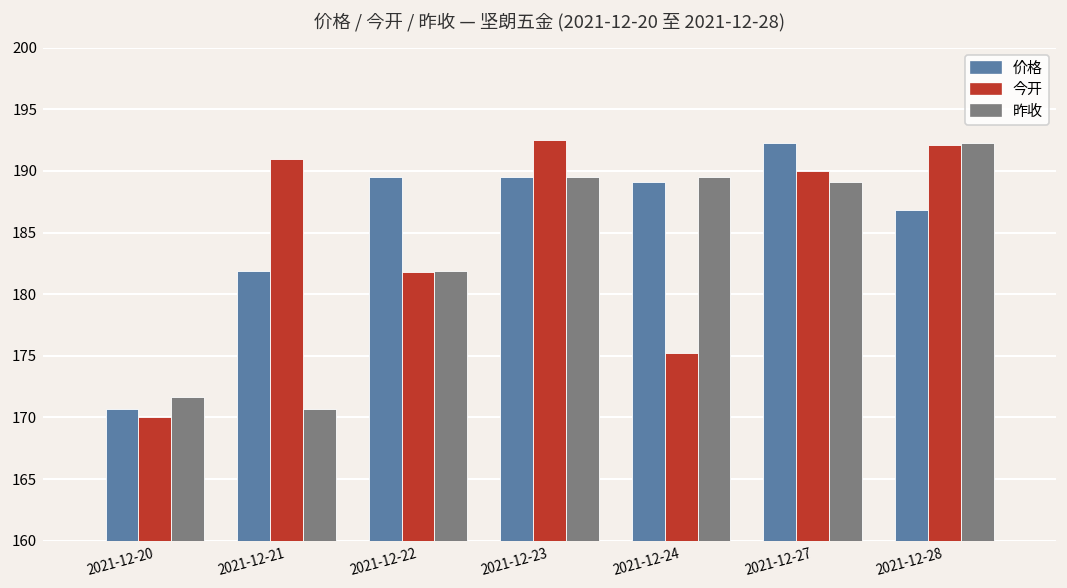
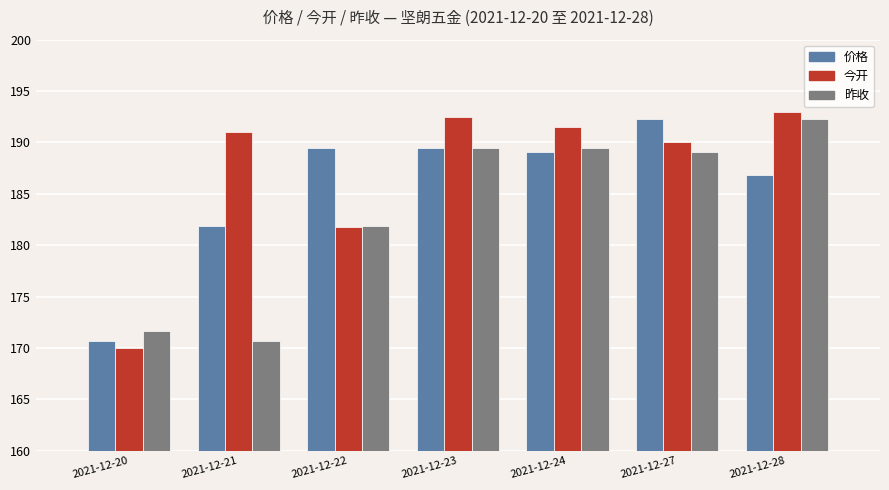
今开, 2021-12-24: 175.2 -> 191.5
今开, 2021-12-28: 192.1 -> 193.0
